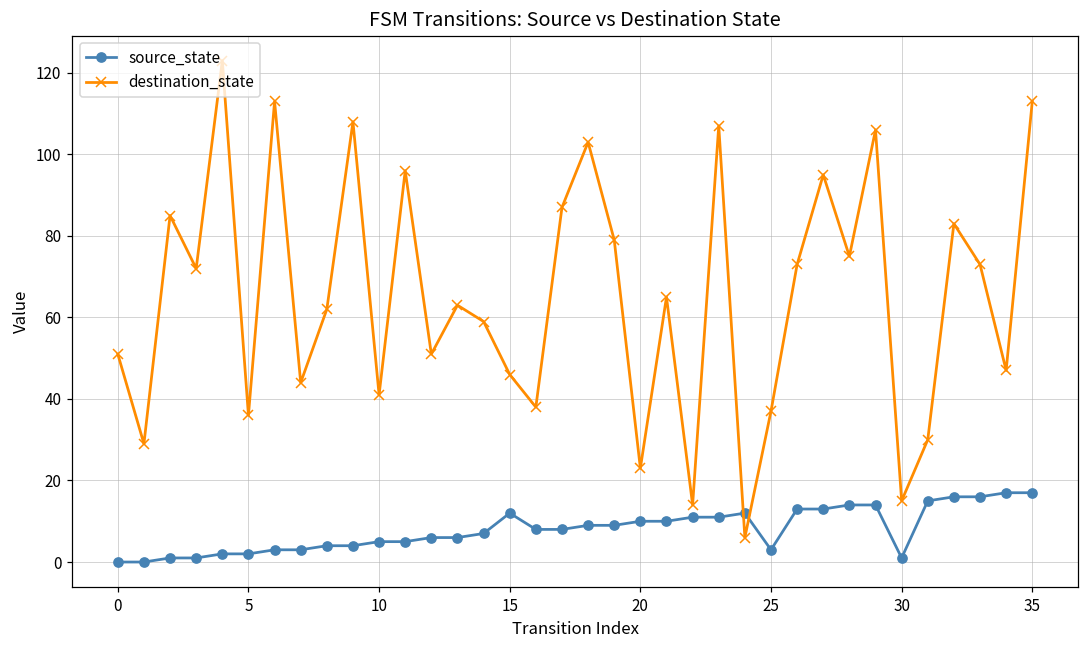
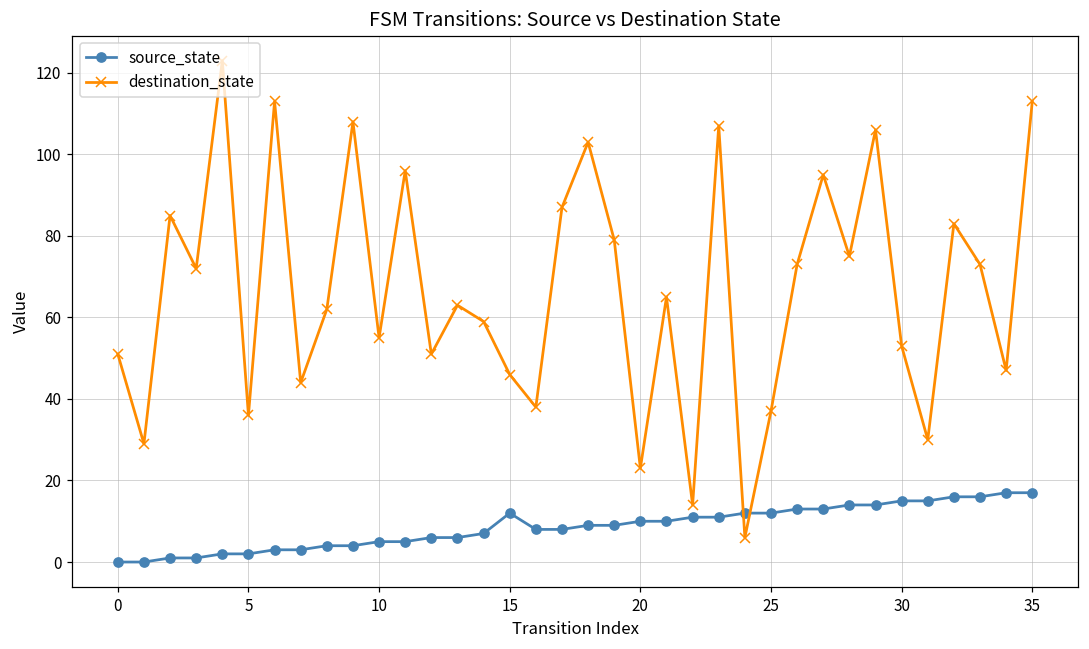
destination_state, 10: 41 -> 55
source_state, 25: 3 -> 12
source_state, 30: 1 -> 15
destination_state, 30: 15 -> 53
